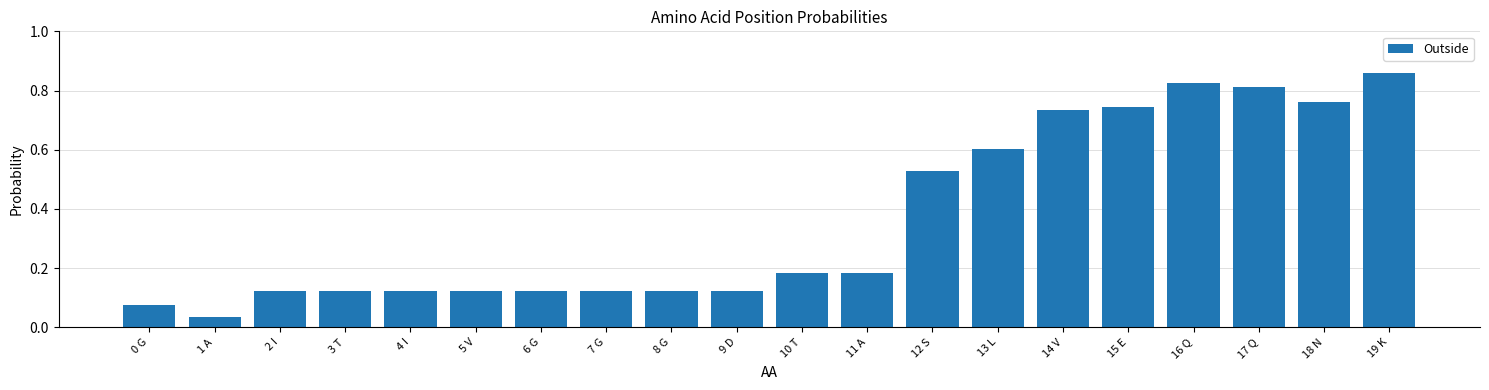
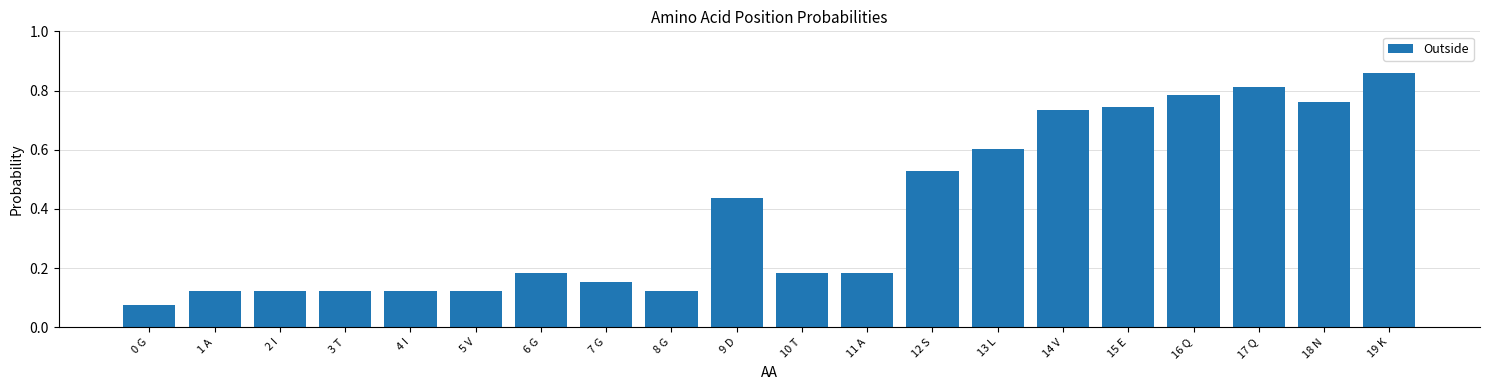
1 A: 0.04 -> 0.12
6 G: 0.12 -> 0.18
7 G: 0.12 -> 0.15
9 D: 0.12 -> 0.44
16 Q: 0.83 -> 0.78
